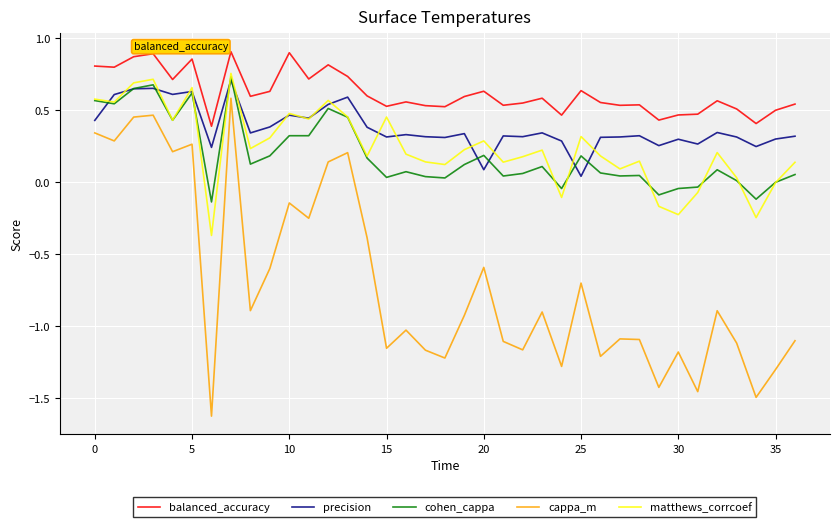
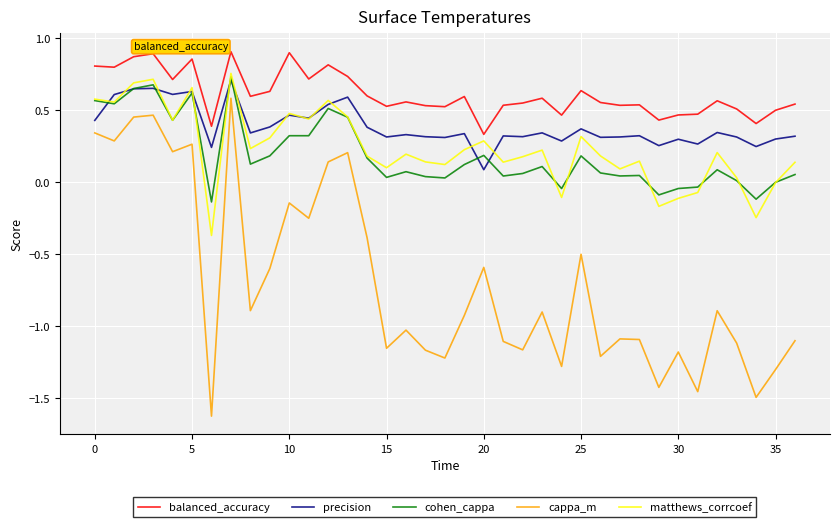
matthews_corrcoef, 15: 0.45 -> 0.10
balanced_accuracy, 20: 0.63 -> 0.33
precision, 25: 0.04 -> 0.37
cappa_m, 25: -0.7 -> -0.5
matthews_corrcoef, 30: -0.22 -> -0.11
